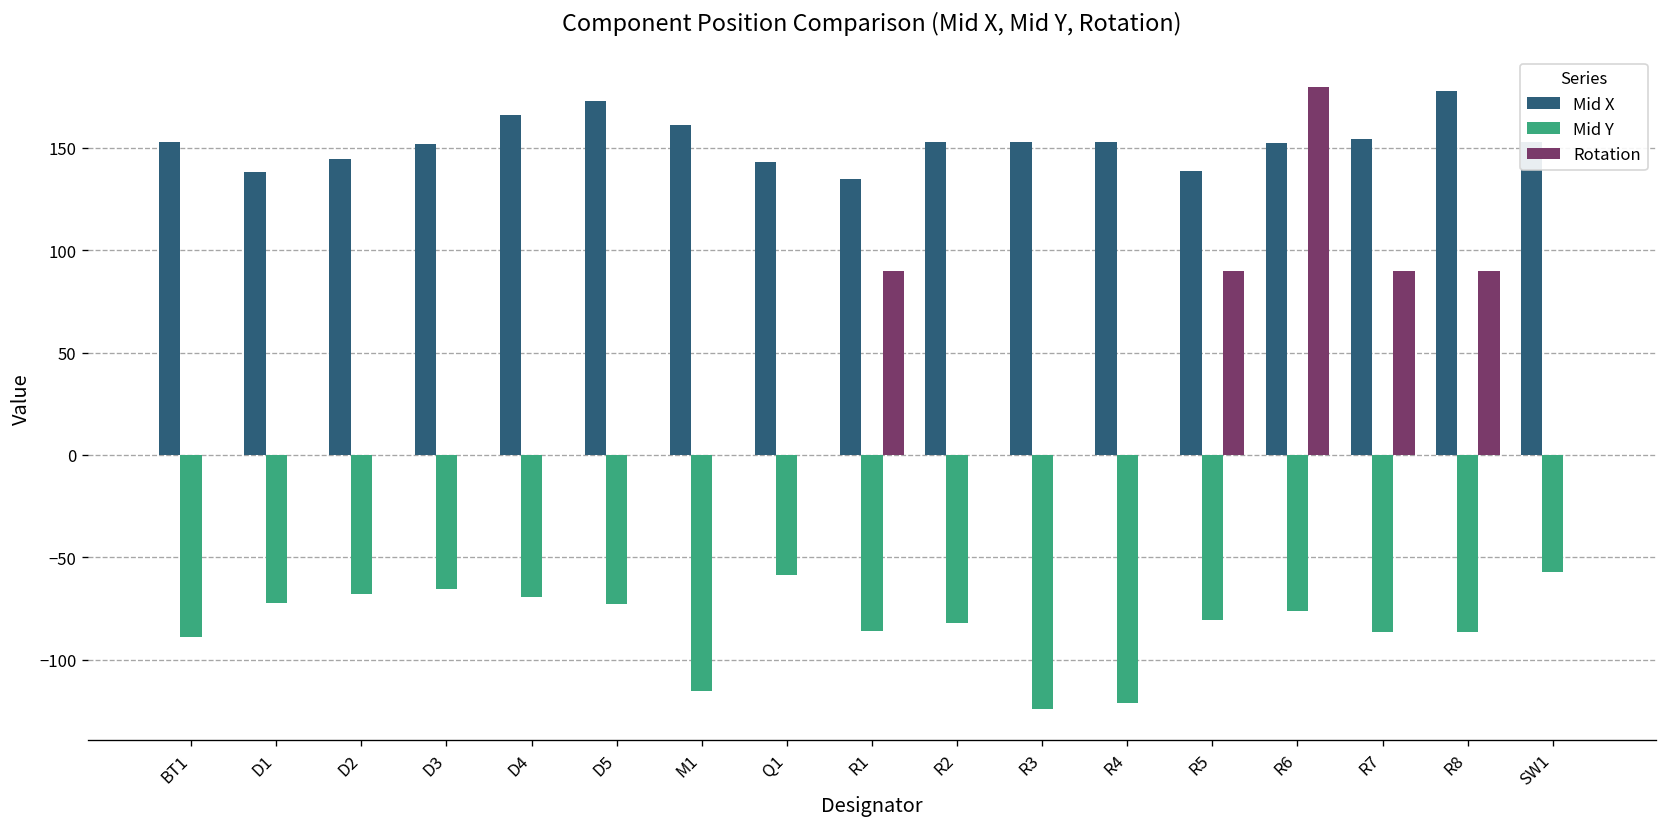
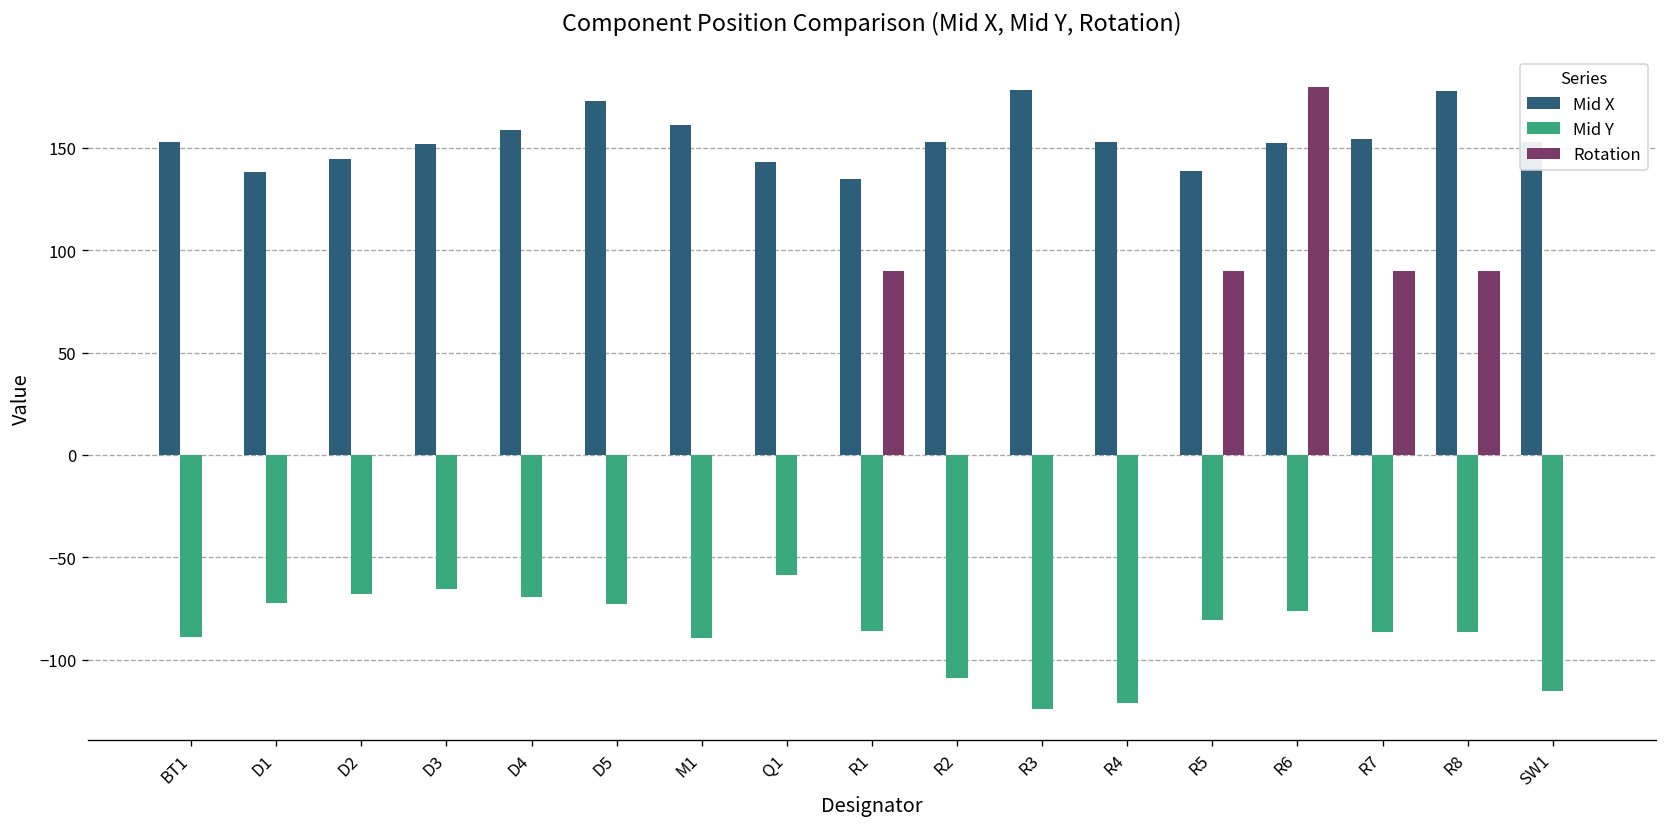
Mid X, D4: 166 -> 159
Mid Y, M1: -115 -> -89
Mid Y, R2: -82 -> -109
Mid X, R3: 153 -> 178
Mid Y, SW1: -57 -> -115
